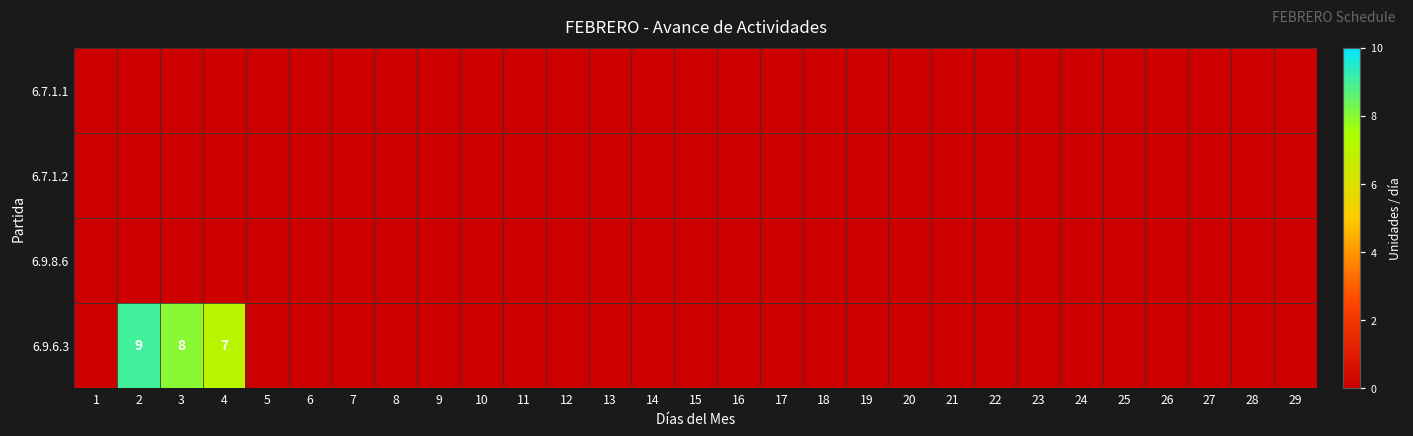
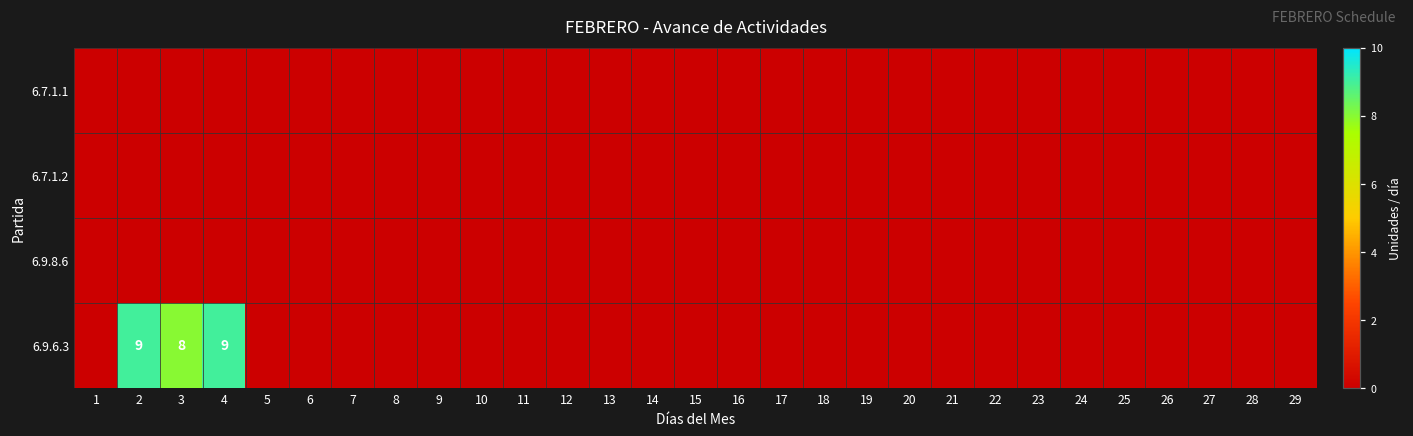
6.9.6.3, 4: 7 -> 9
